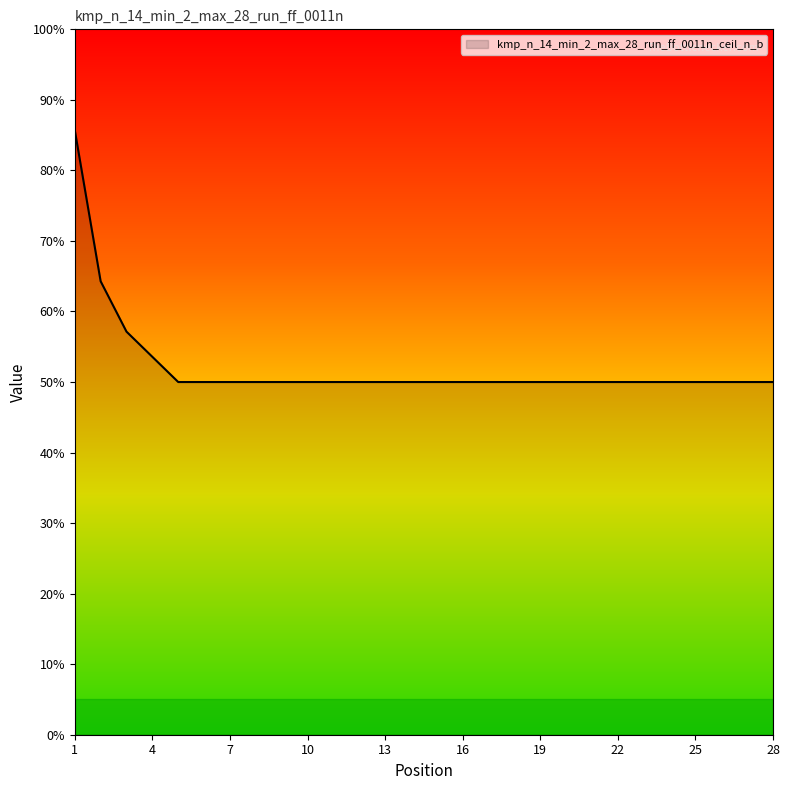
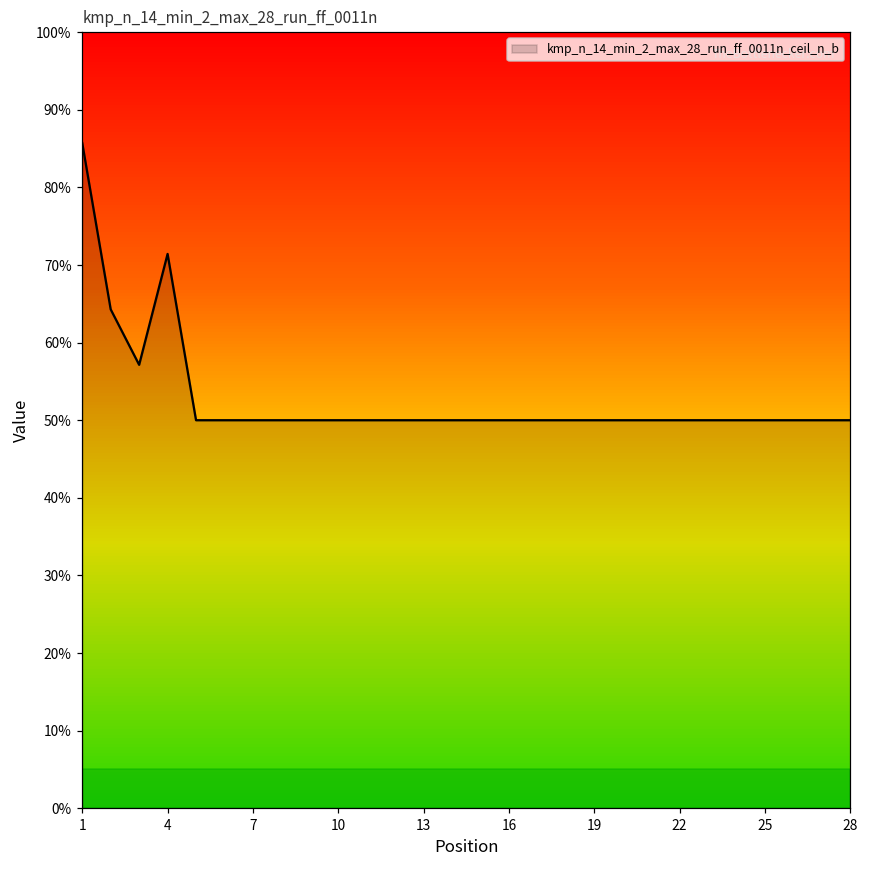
4: 54% -> 71%
